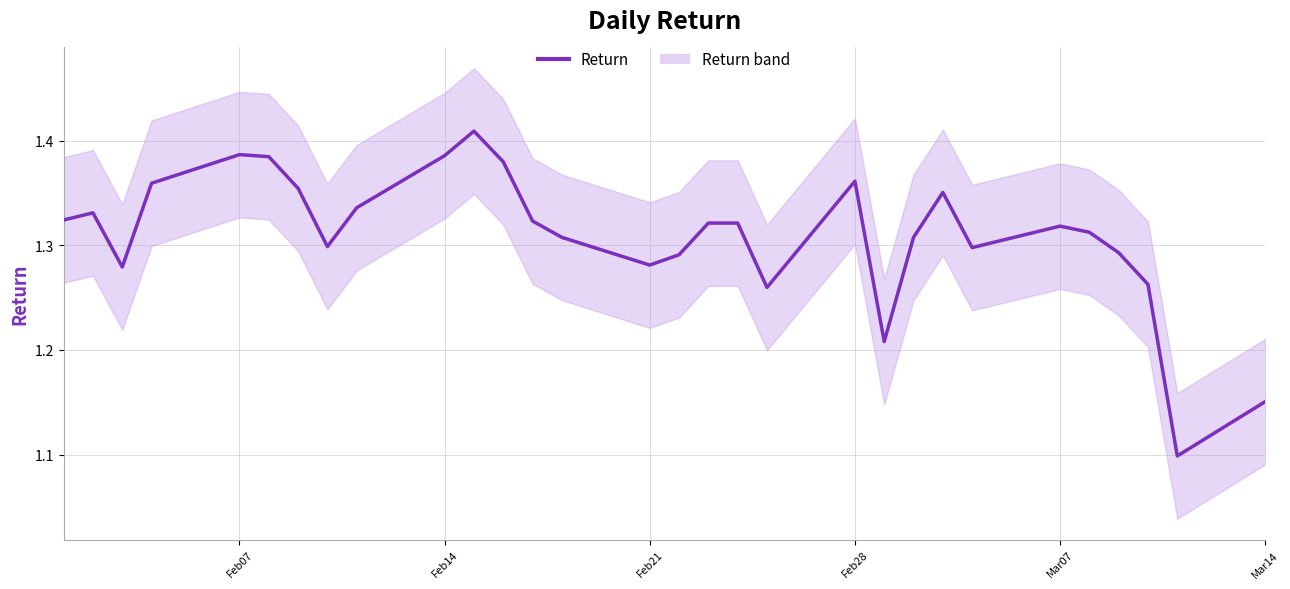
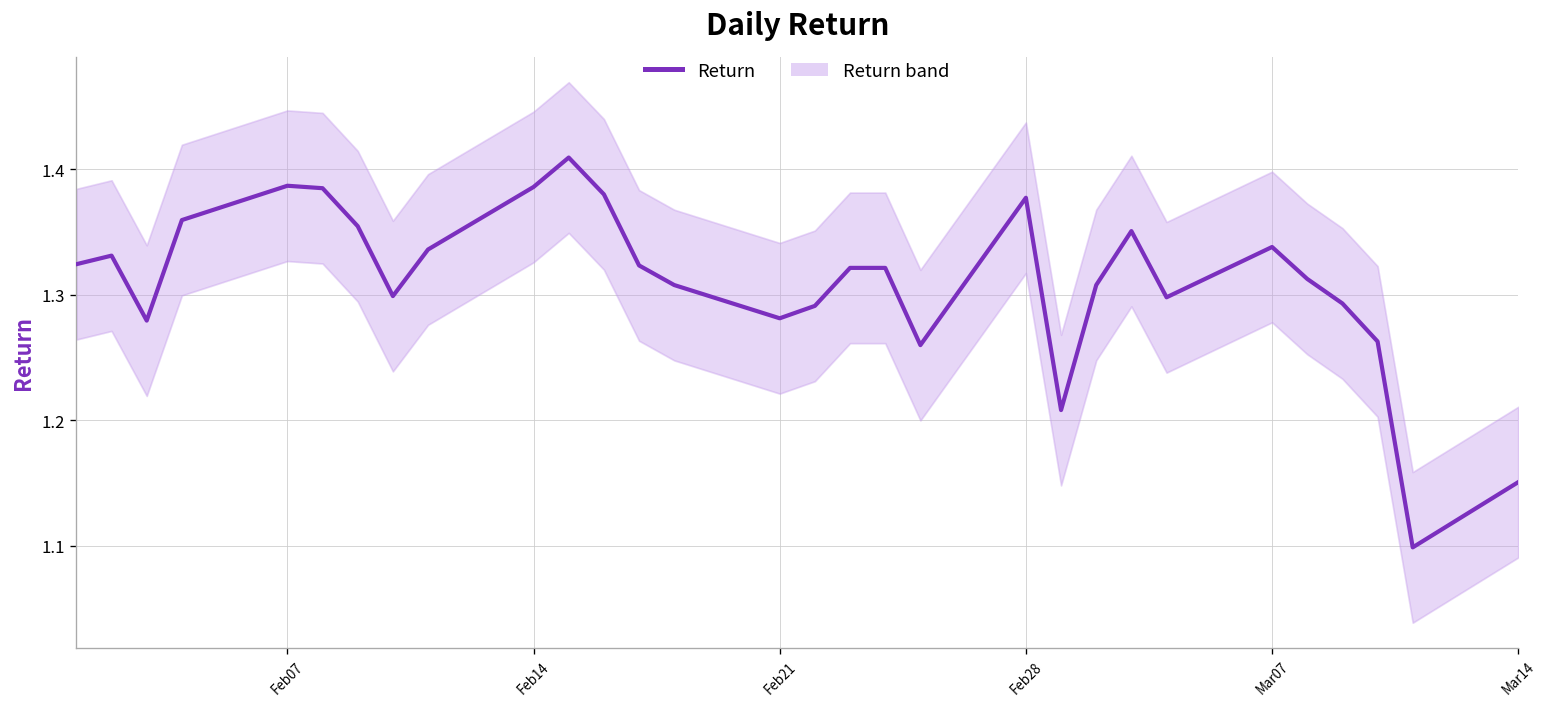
Return, Feb28: 1.361 -> 1.377
Return, Mar07: 1.318 -> 1.338
